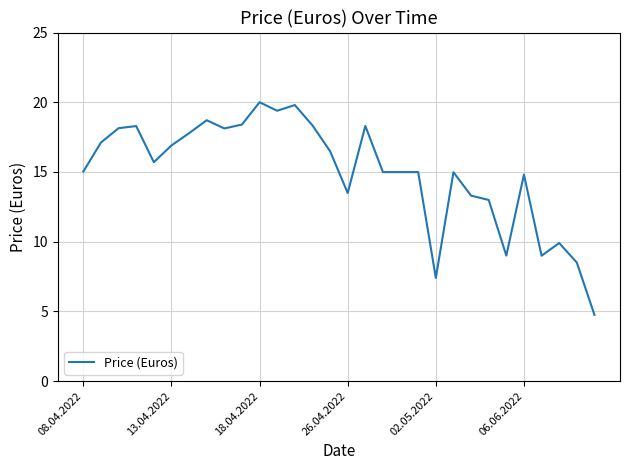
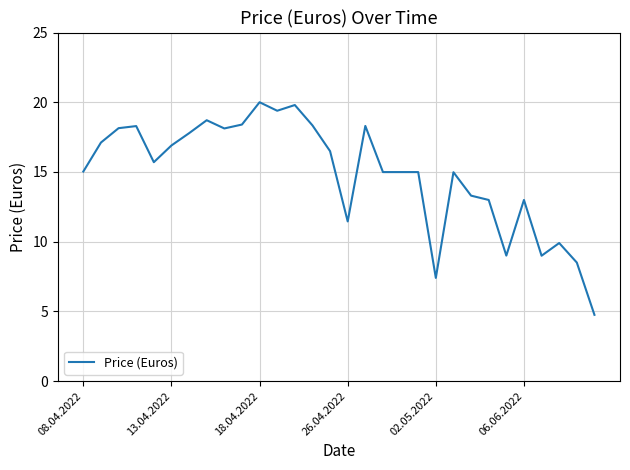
26.04.2022: 13.5 -> 11.5
06.06.2022: 14.8 -> 13.0
